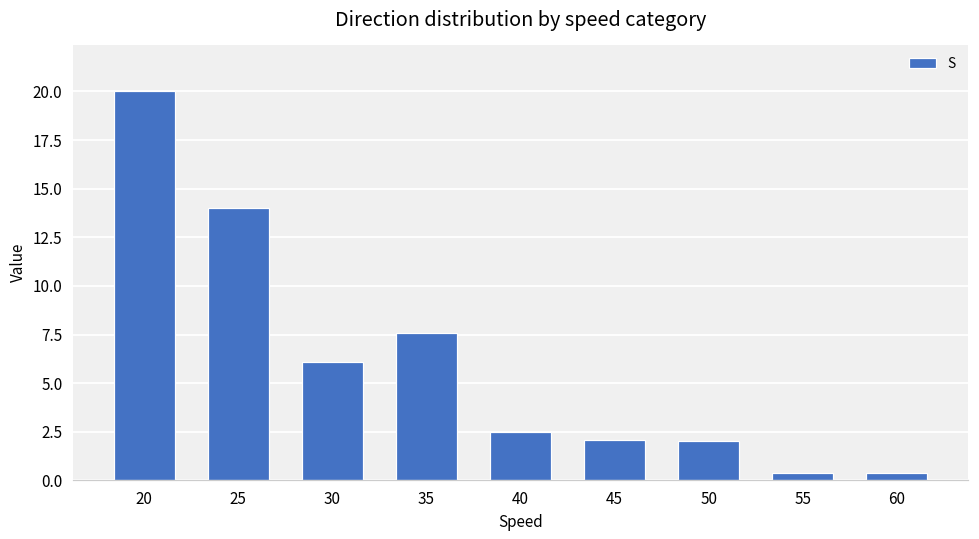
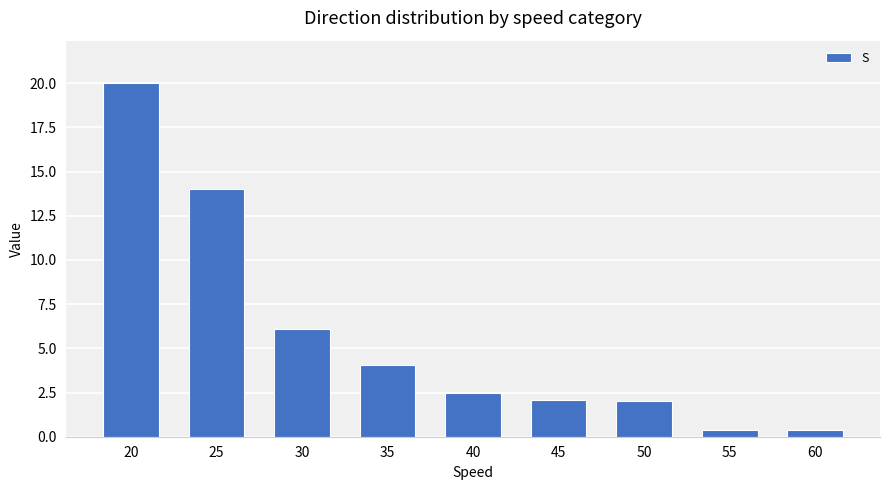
35: 7.6 -> 4.1
